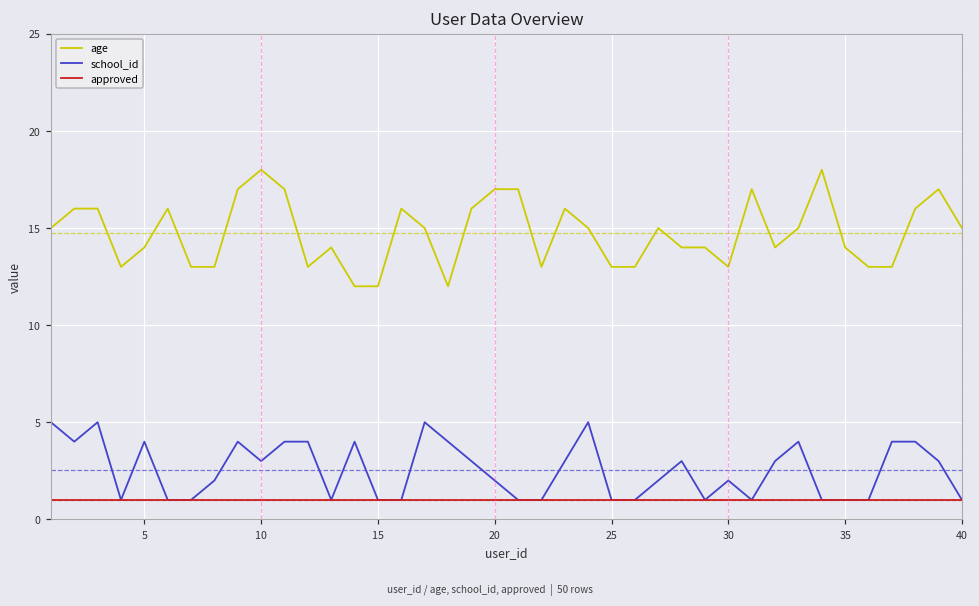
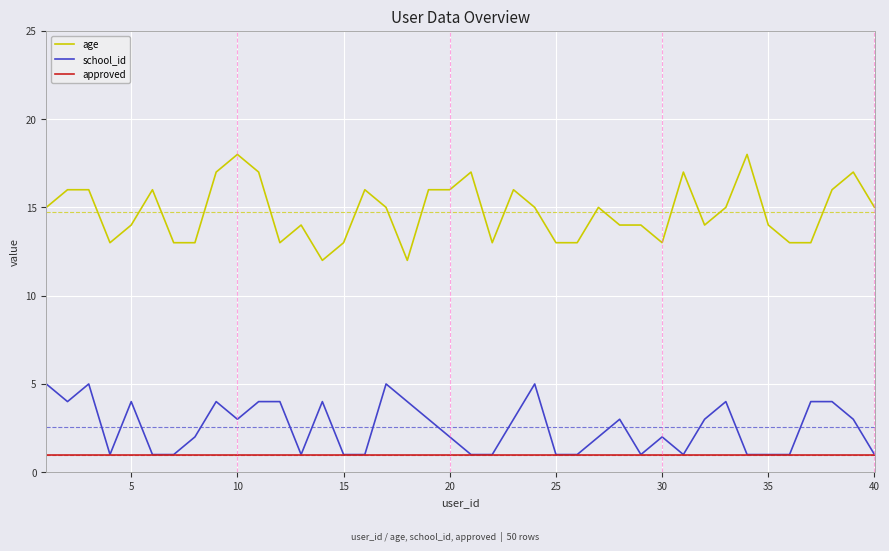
age, 15: 12 -> 13
age, 20: 17 -> 16
